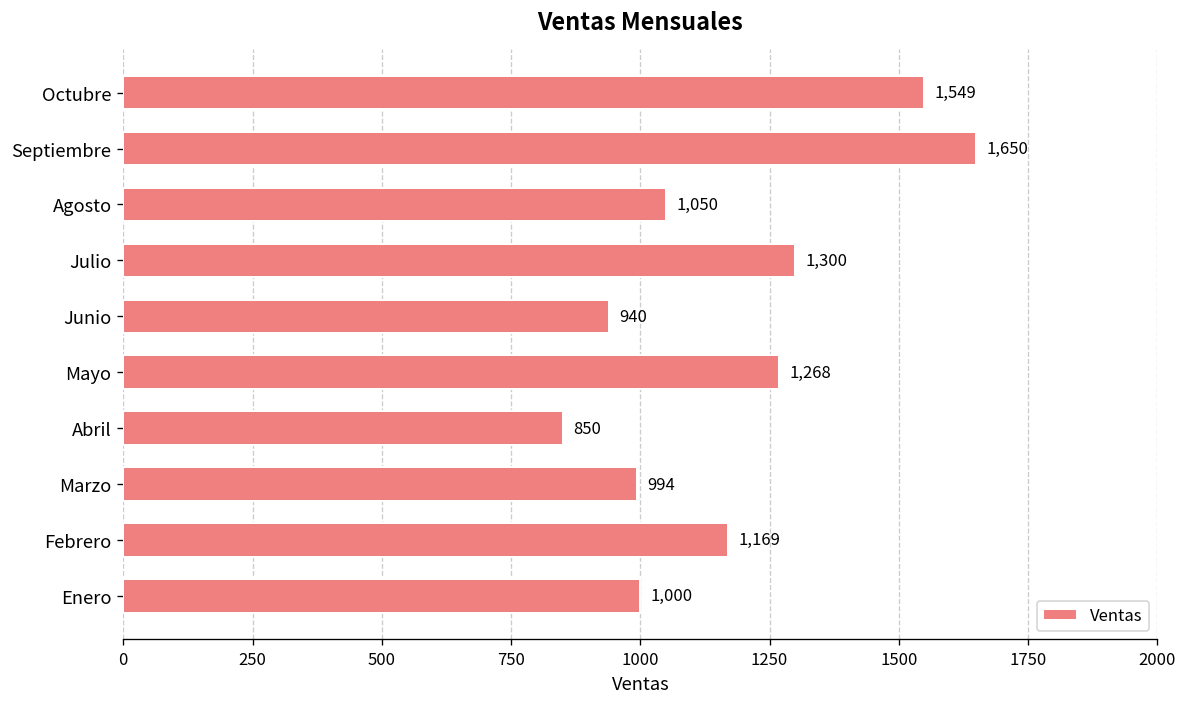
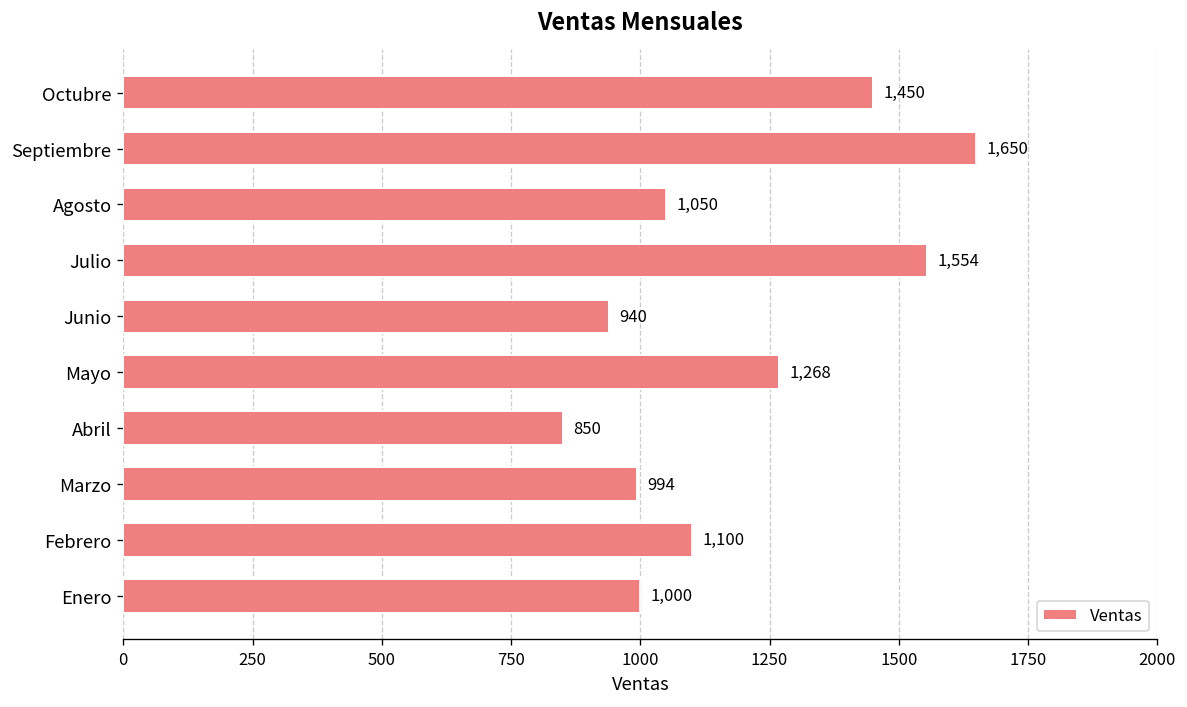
Octubre: 1,549 -> 1,450
Julio: 1,300 -> 1,554
Febrero: 1,169 -> 1,100
